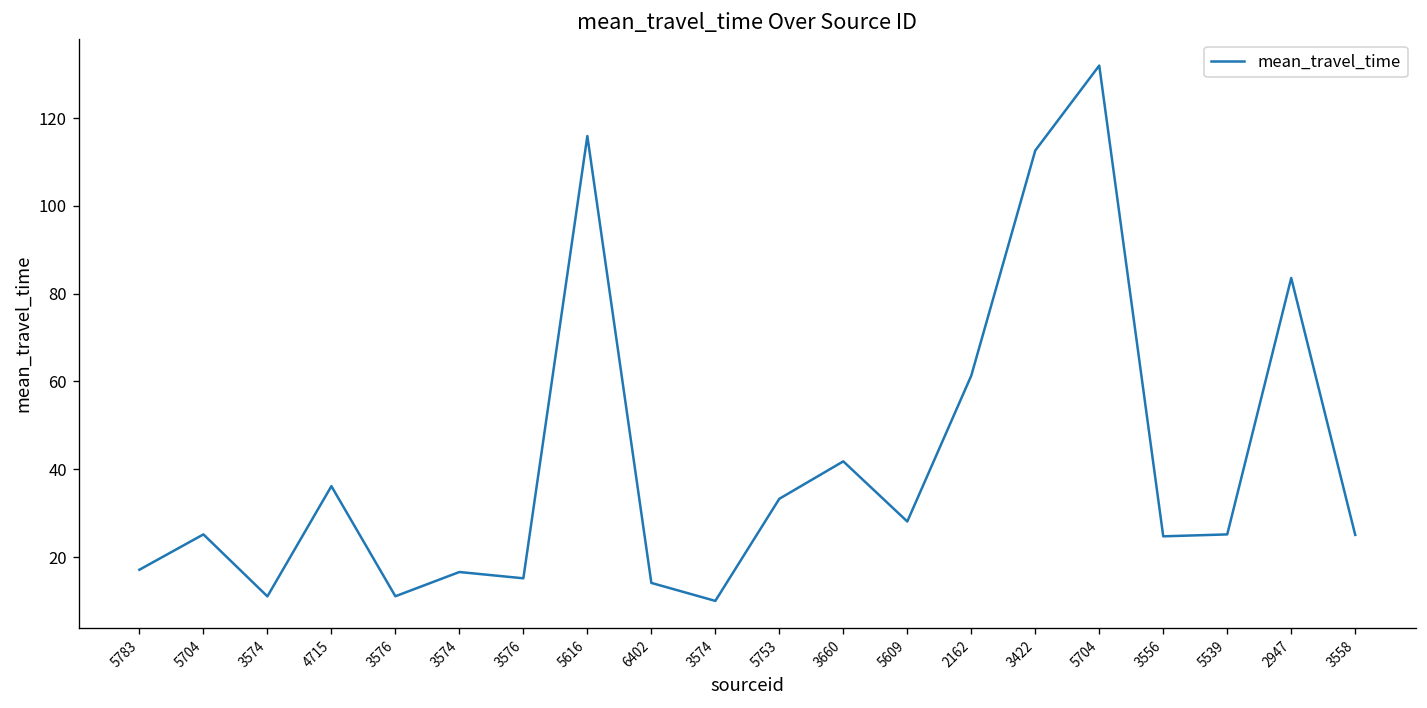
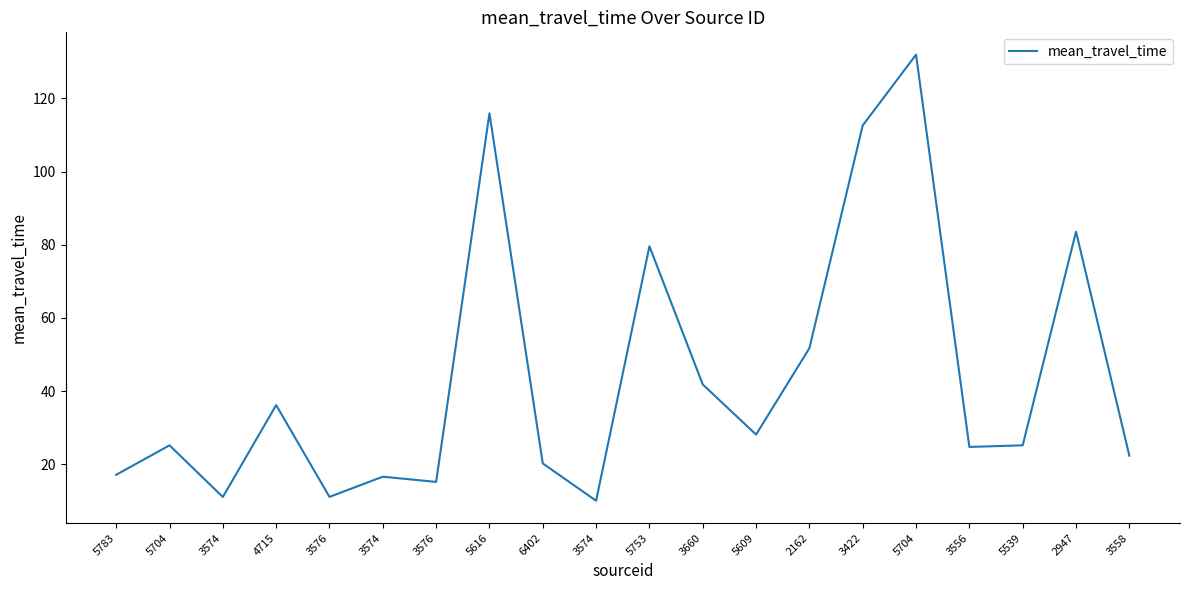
6402: 14 -> 20
5753: 33 -> 80
2162: 61 -> 52
3558: 25 -> 22
